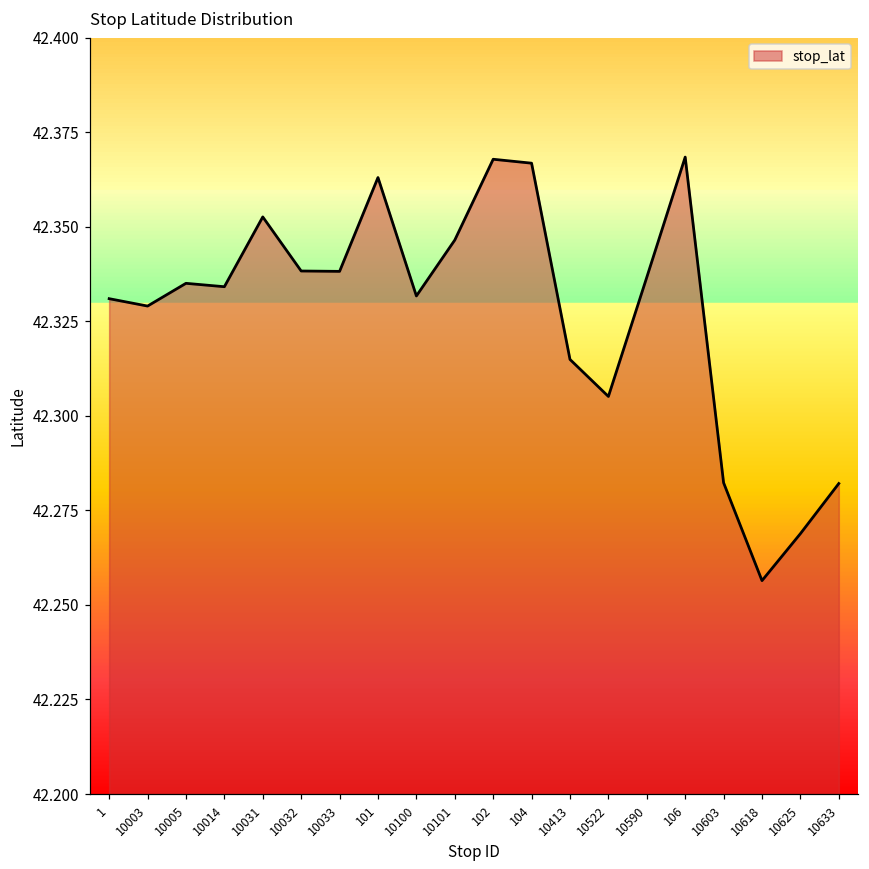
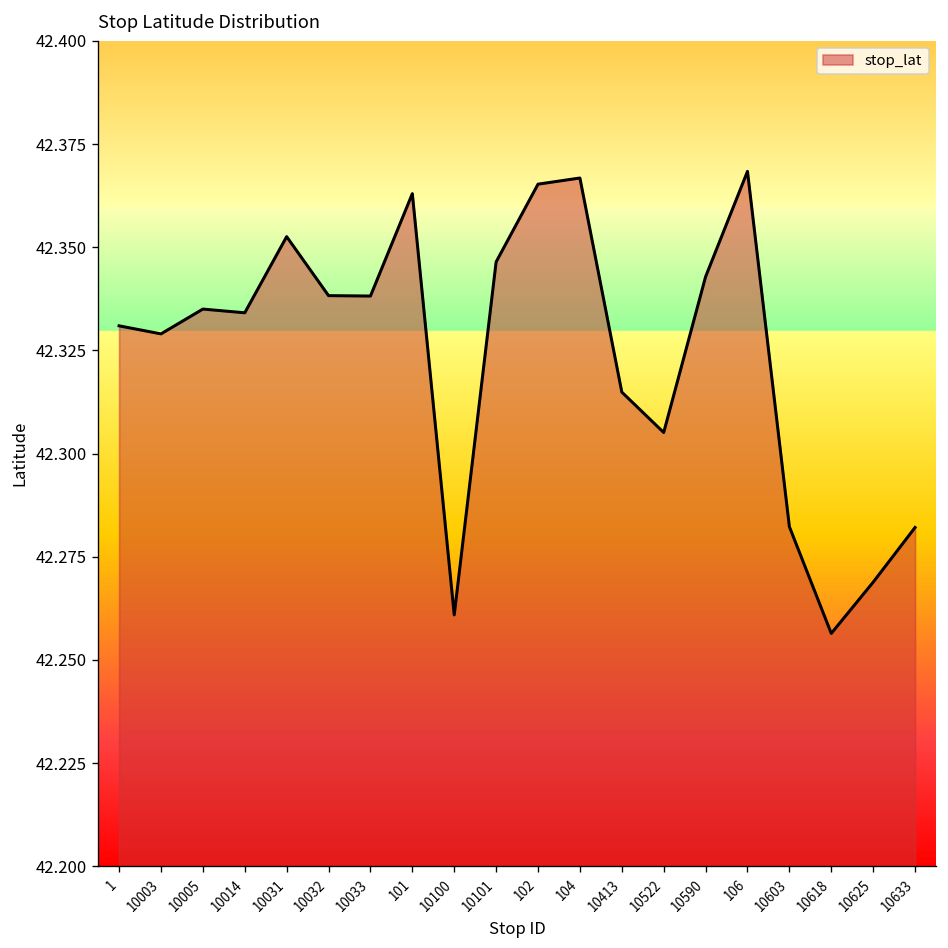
10100: 42.332 -> 42.261
102: 42.368 -> 42.365
10590: 42.337 -> 42.343
